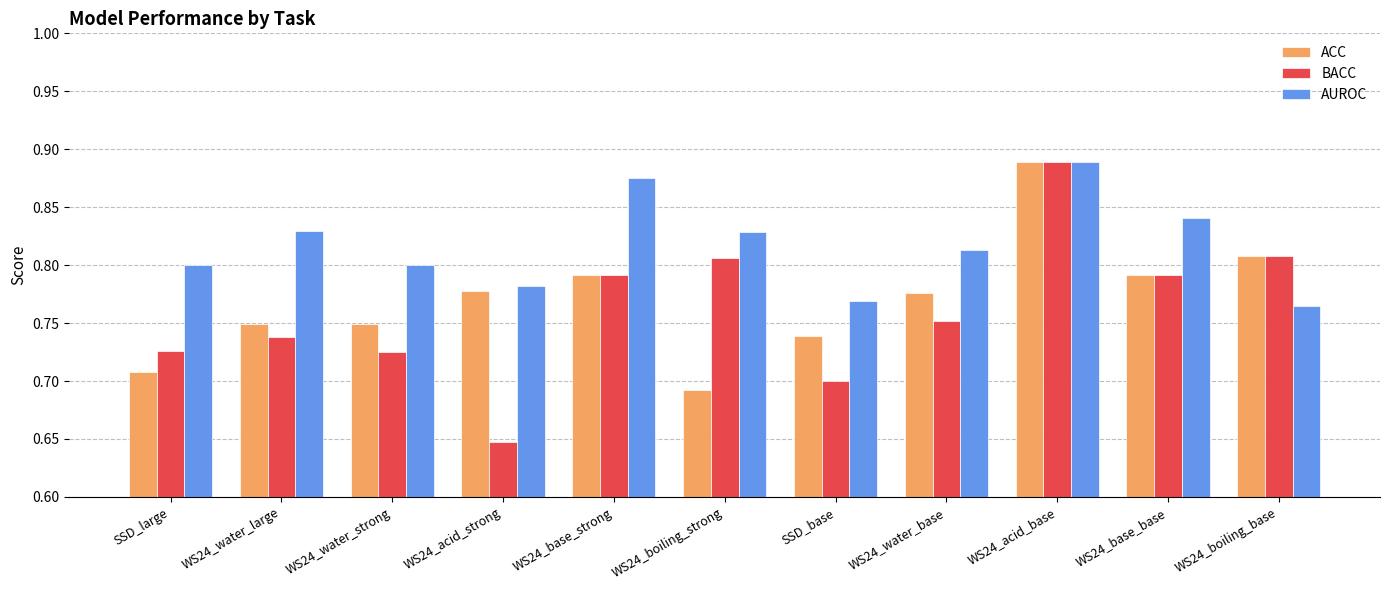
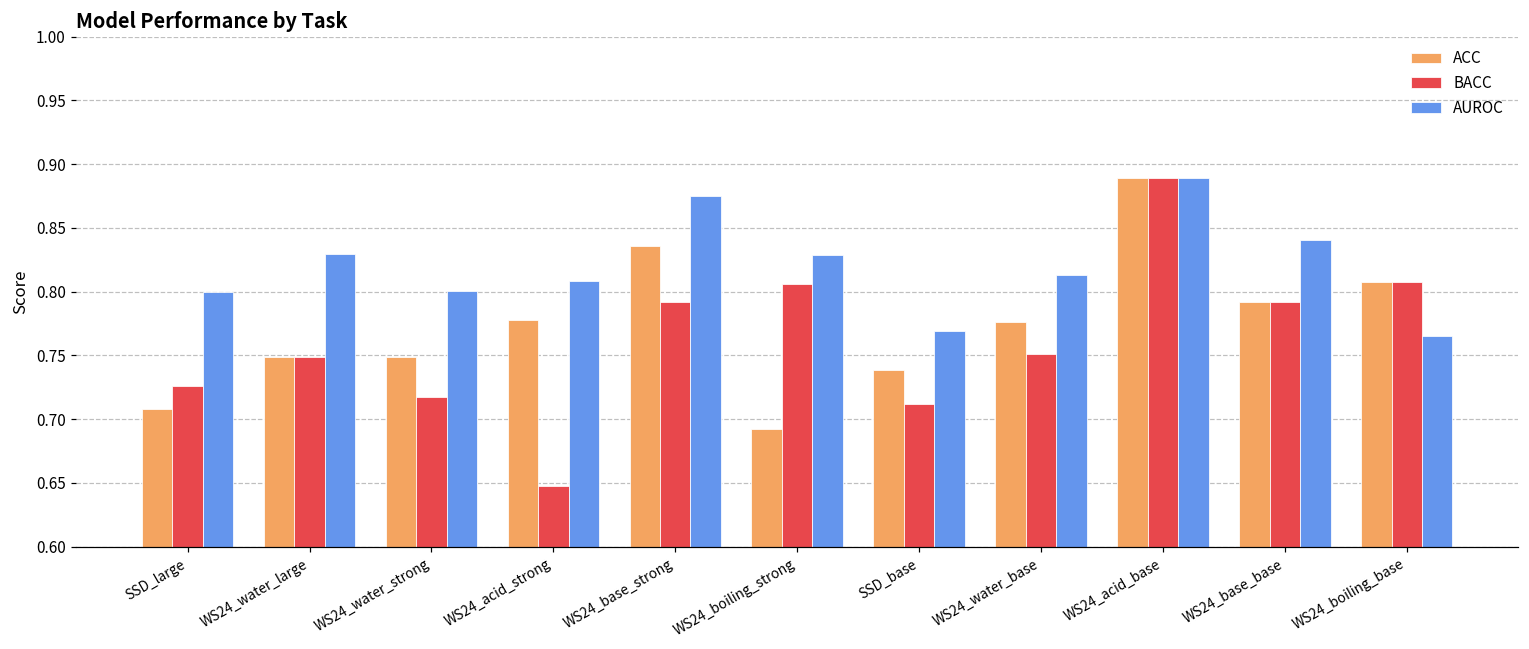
BACC, WS24_water_large: 0.738 -> 0.749
BACC, WS24_water_strong: 0.725 -> 0.717
AUROC, WS24_acid_strong: 0.782 -> 0.809
ACC, WS24_base_strong: 0.792 -> 0.836
BACC, SSD_base: 0.700 -> 0.712
